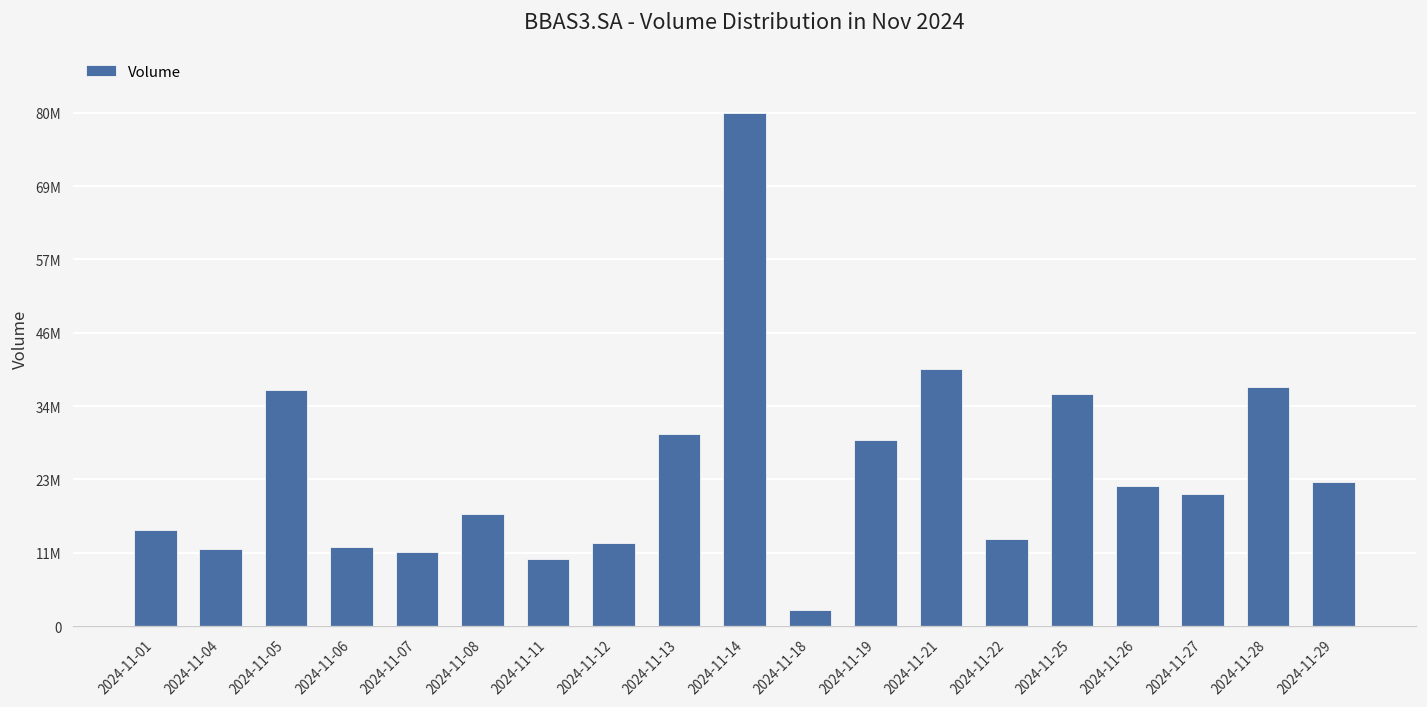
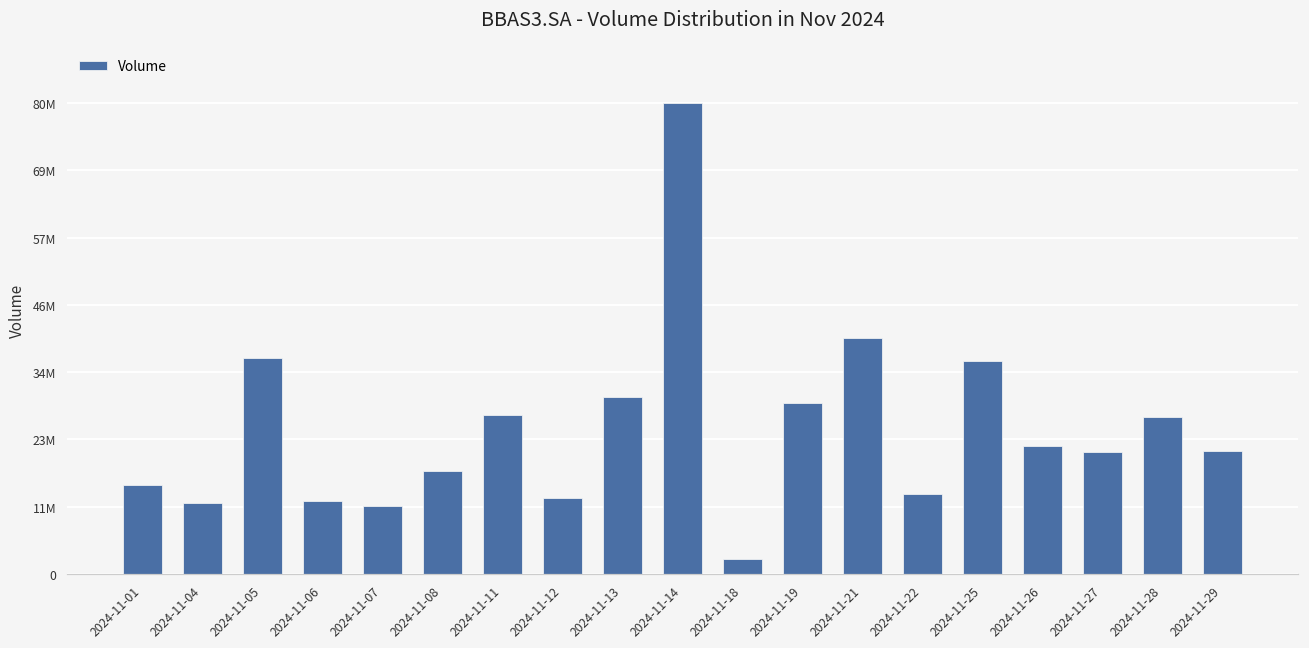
2024-11-11: 11000000 -> 27000000
2024-11-28: 38000000 -> 27000000
2024-11-29: 23000000 -> 21000000
